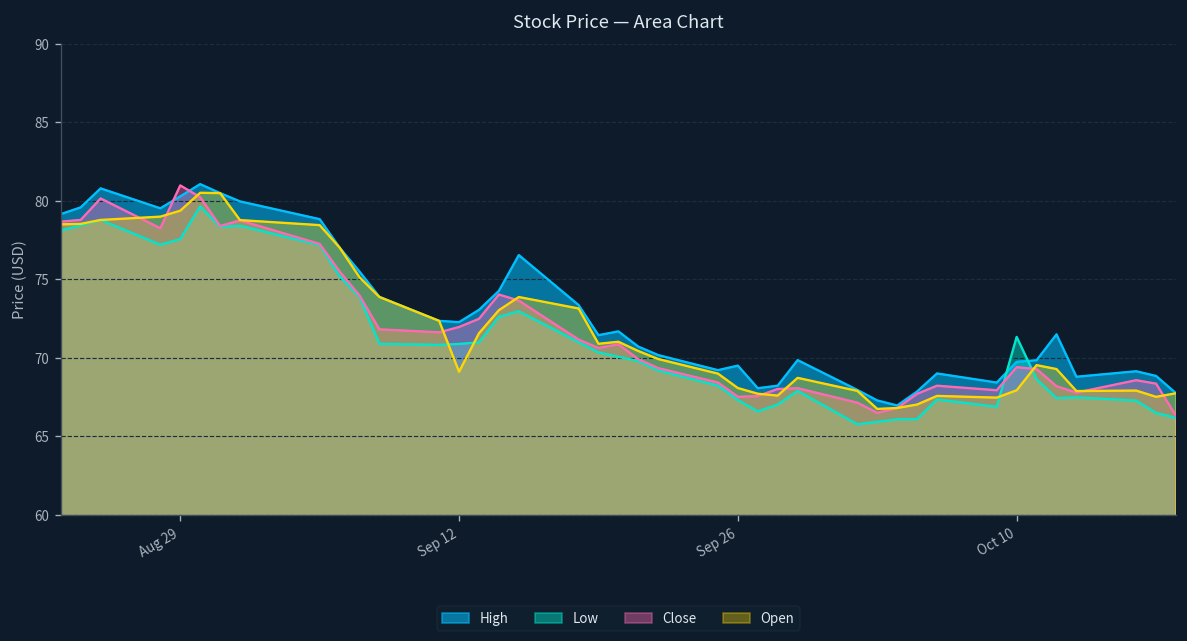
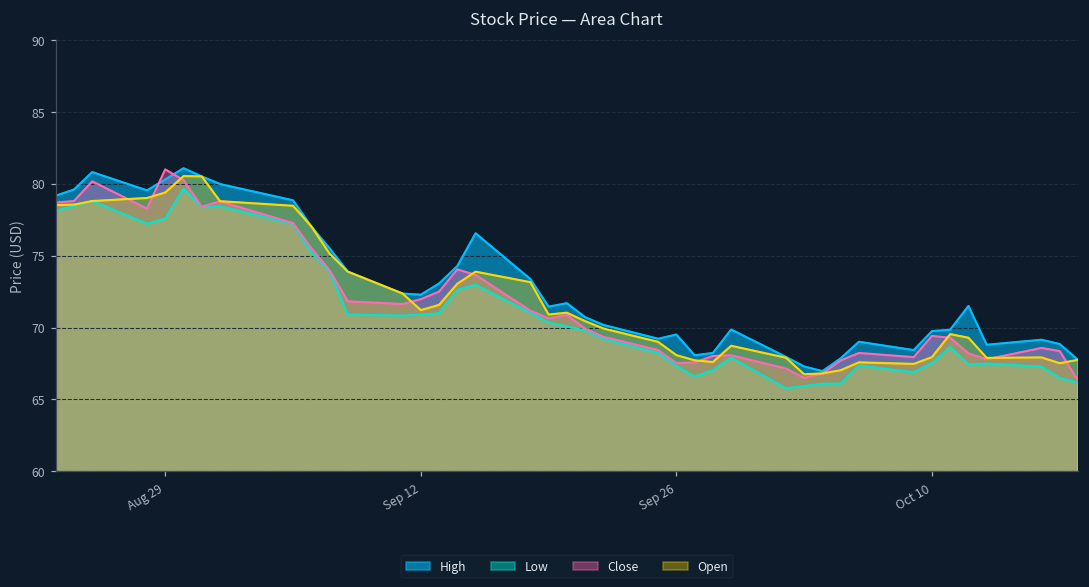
Open, Sep 12: 69.1 -> 71.2
Low, Oct 10: 71.3 -> 67.5
